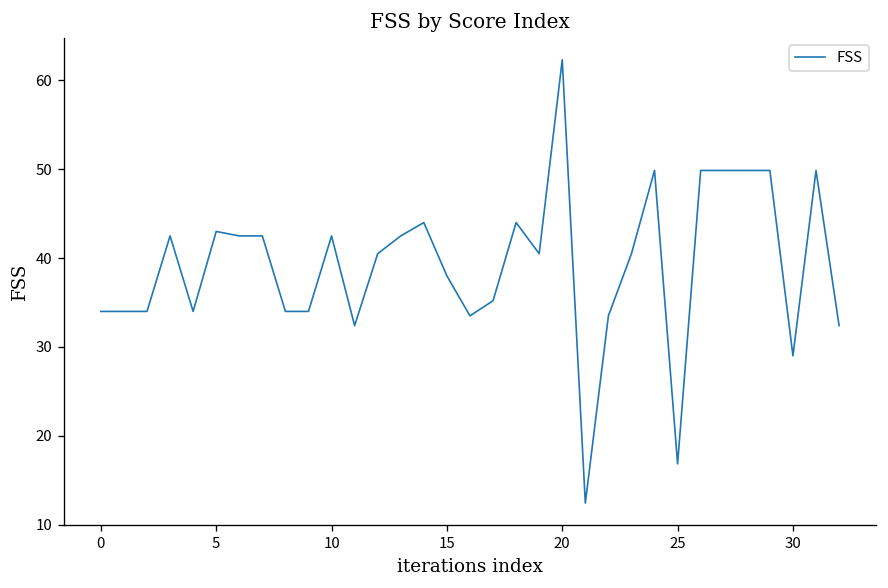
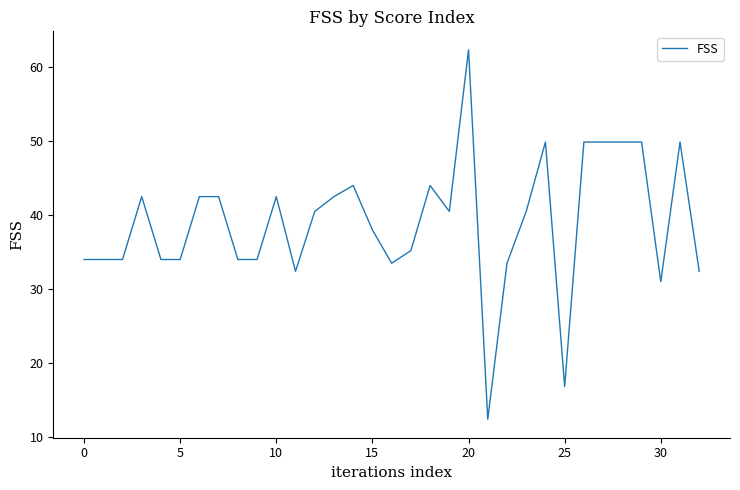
5: 43 -> 34
30: 29 -> 31
